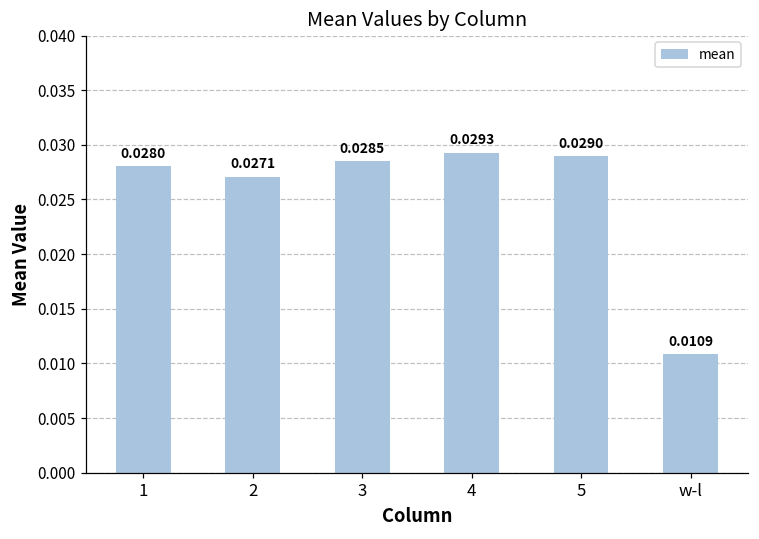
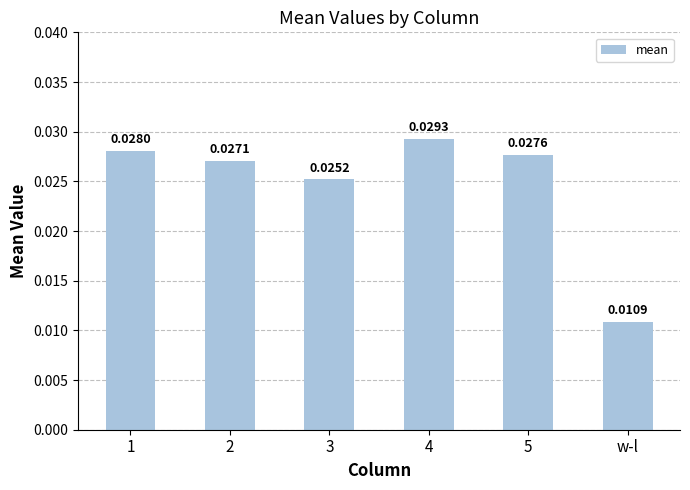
3: 0.0285 -> 0.0252
5: 0.0290 -> 0.0276
